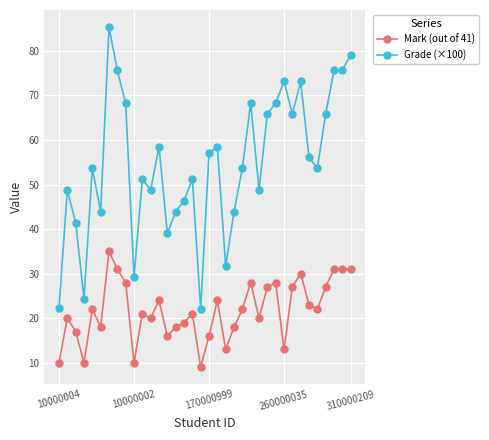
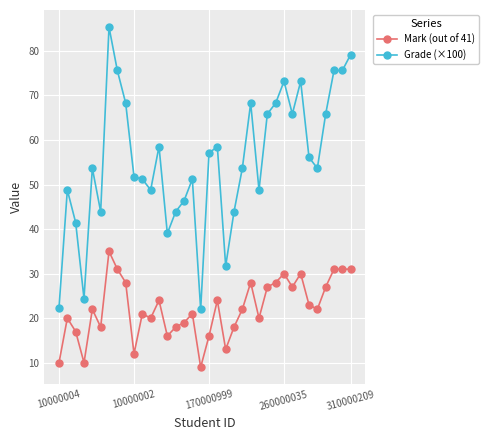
Mark (out of 41), 10000002: 10 -> 12
Grade (×100), 10000002: 29 -> 52
Mark (out of 41), 260000035: 13 -> 30
